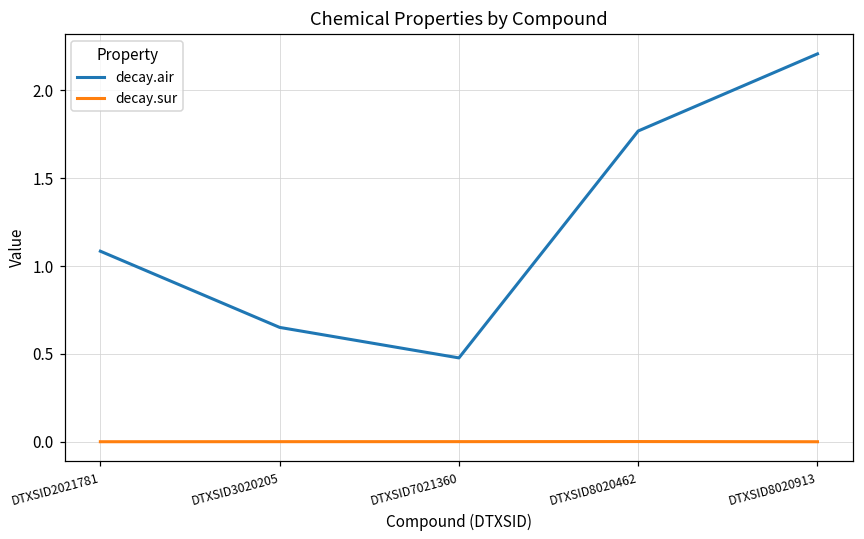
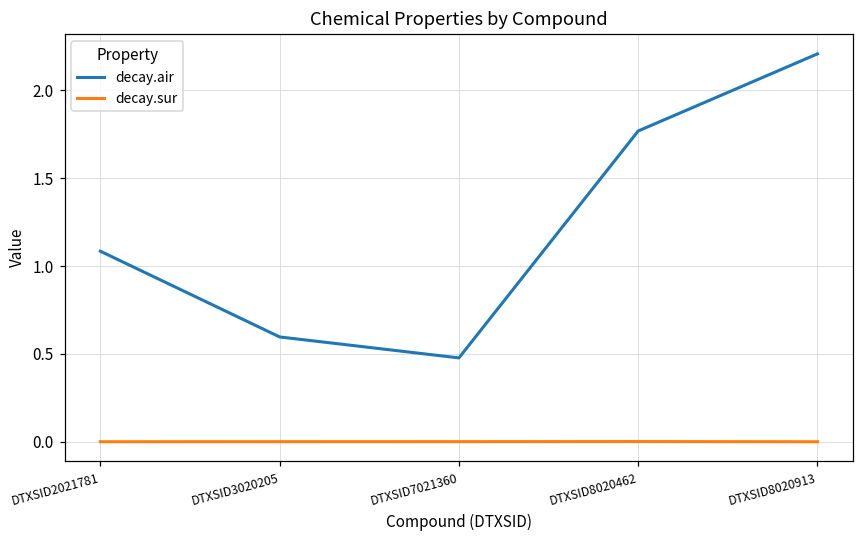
decay.air, DTXSID3020205: 0.65 -> 0.60
